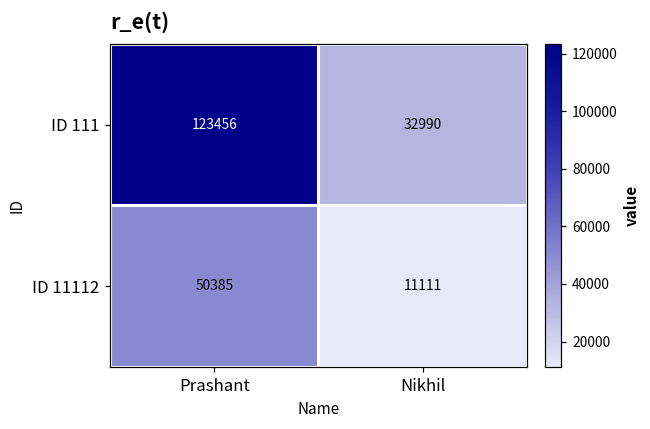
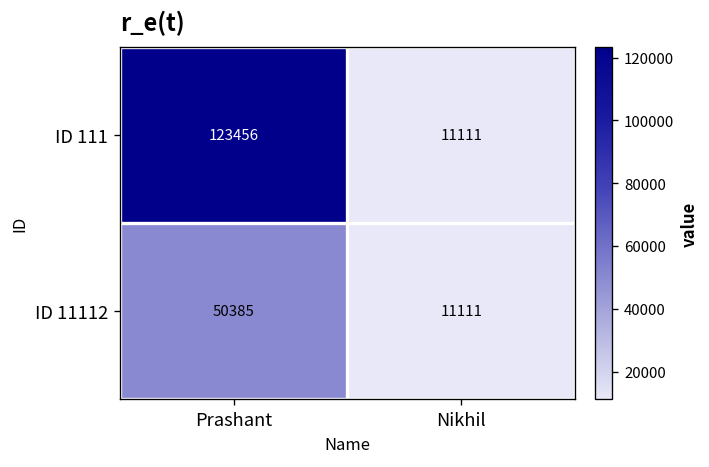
ID 111, Nikhil: 32990 -> 11111
